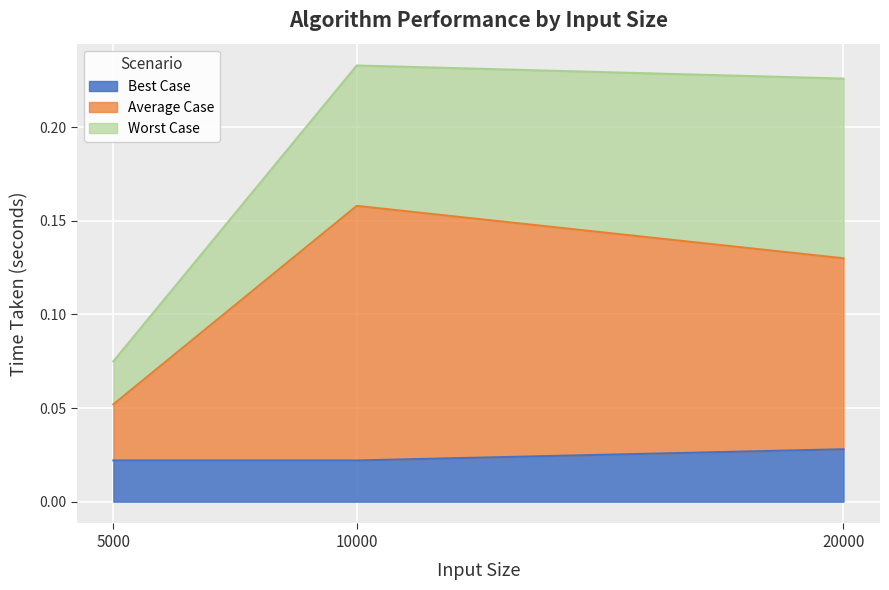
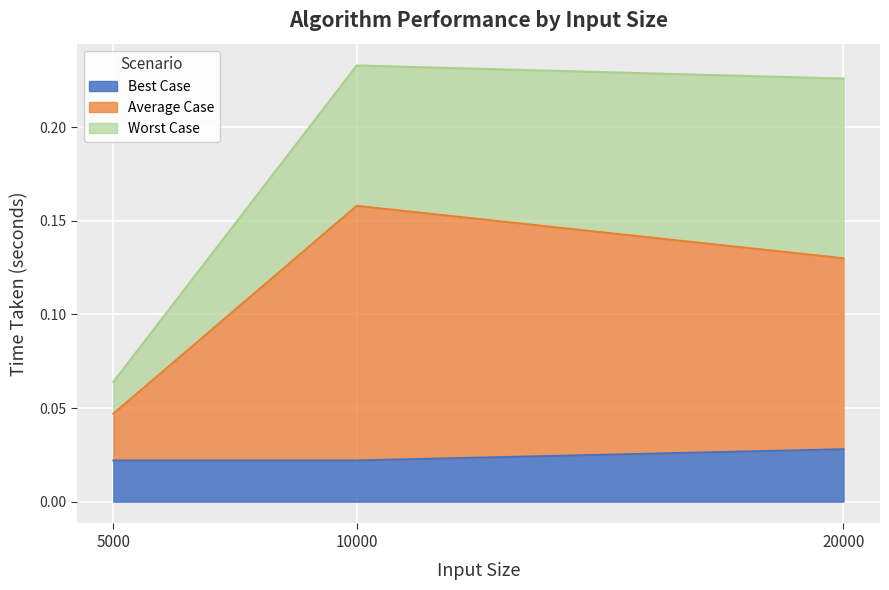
Average Case, 5000: 0.030 -> 0.025
Worst Case, 5000: 0.023 -> 0.017
